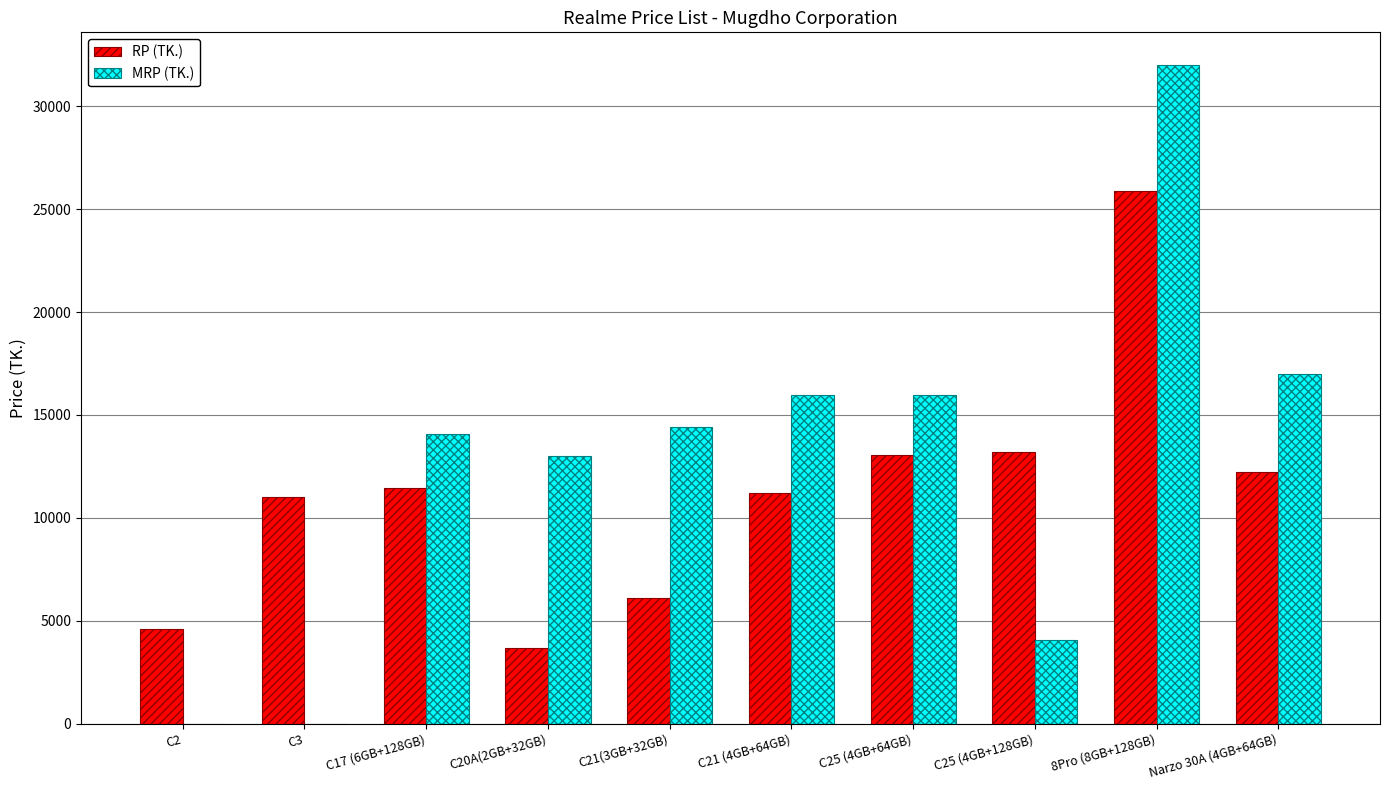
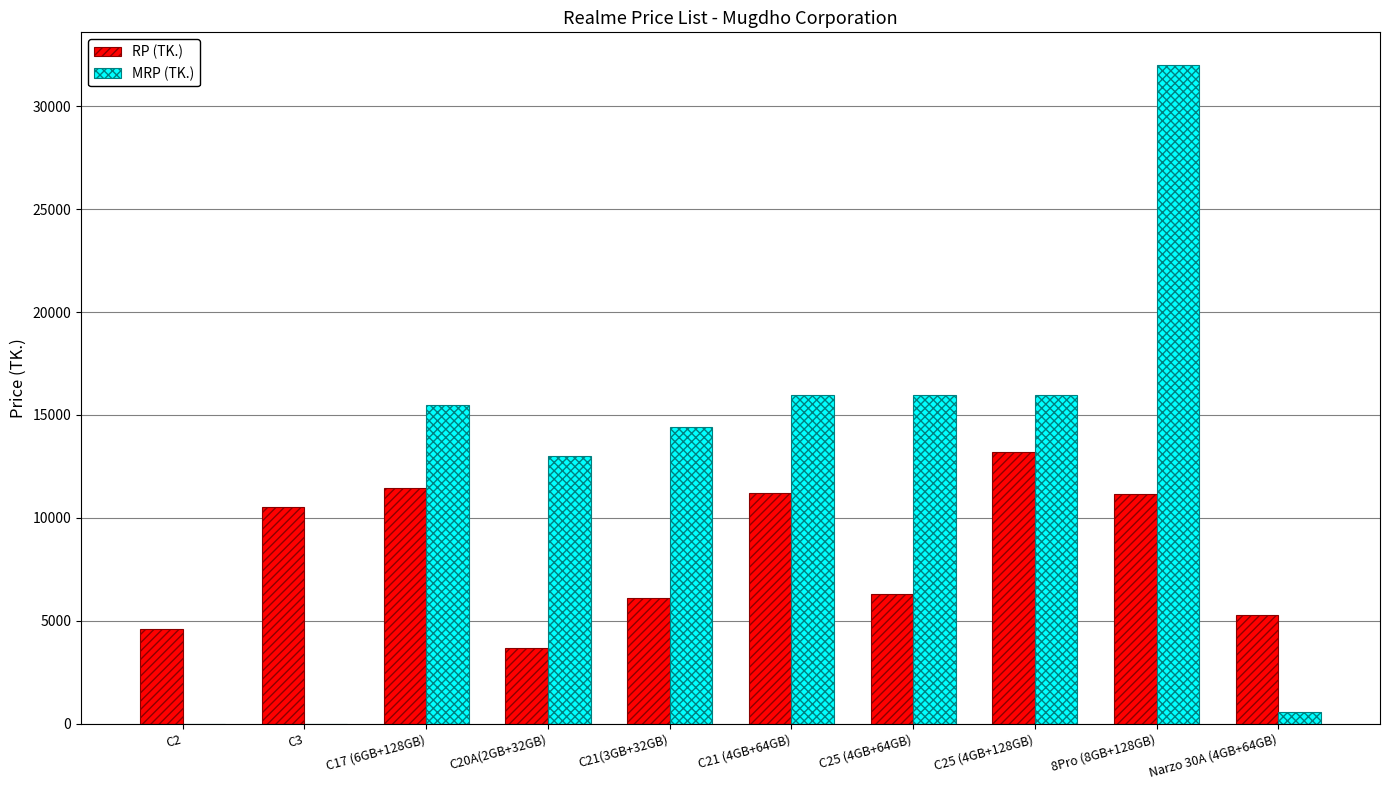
RP (TK.), C3: 11000 -> 10600
MRP (TK.), C17 (6GB+128GB): 14100 -> 15500
RP (TK.), C25 (4GB+64GB): 13100 -> 6300
MRP (TK.), C25 (4GB+128GB): 4100 -> 16000
RP (TK.), 8Pro (8GB+128GB): 25900 -> 11200
RP (TK.), Narzo 30A (4GB+64GB): 12200 -> 5300
MRP (TK.), Narzo 30A (4GB+64GB): 17000 -> 500
